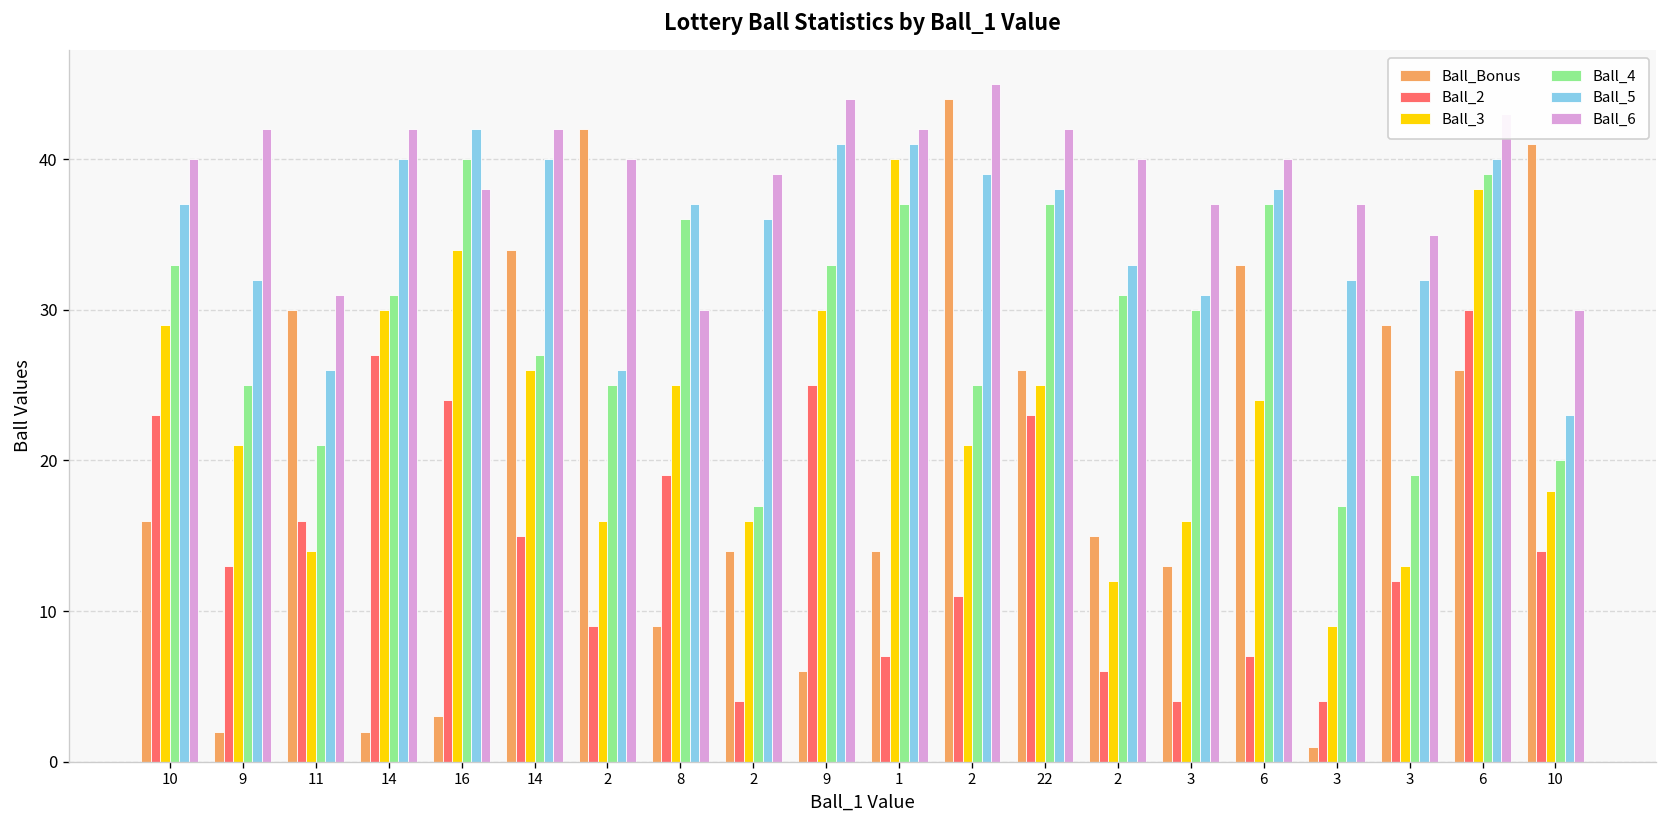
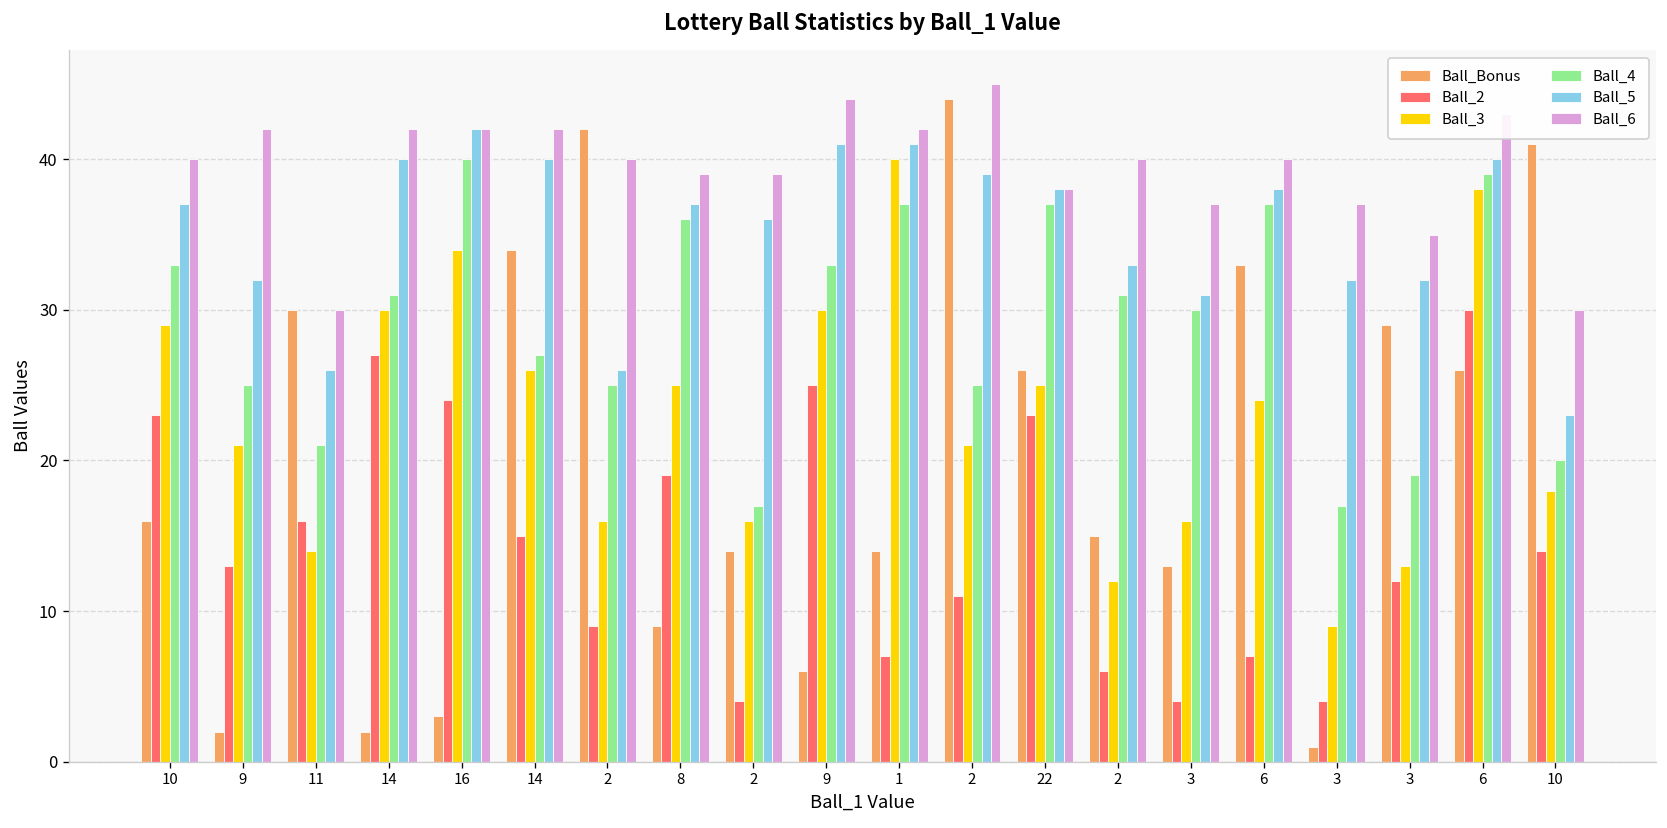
Ball_6, 11: 31 -> 30
Ball_6, 16: 38 -> 42
Ball_6, 8: 30 -> 39
Ball_6, 22: 42 -> 38
